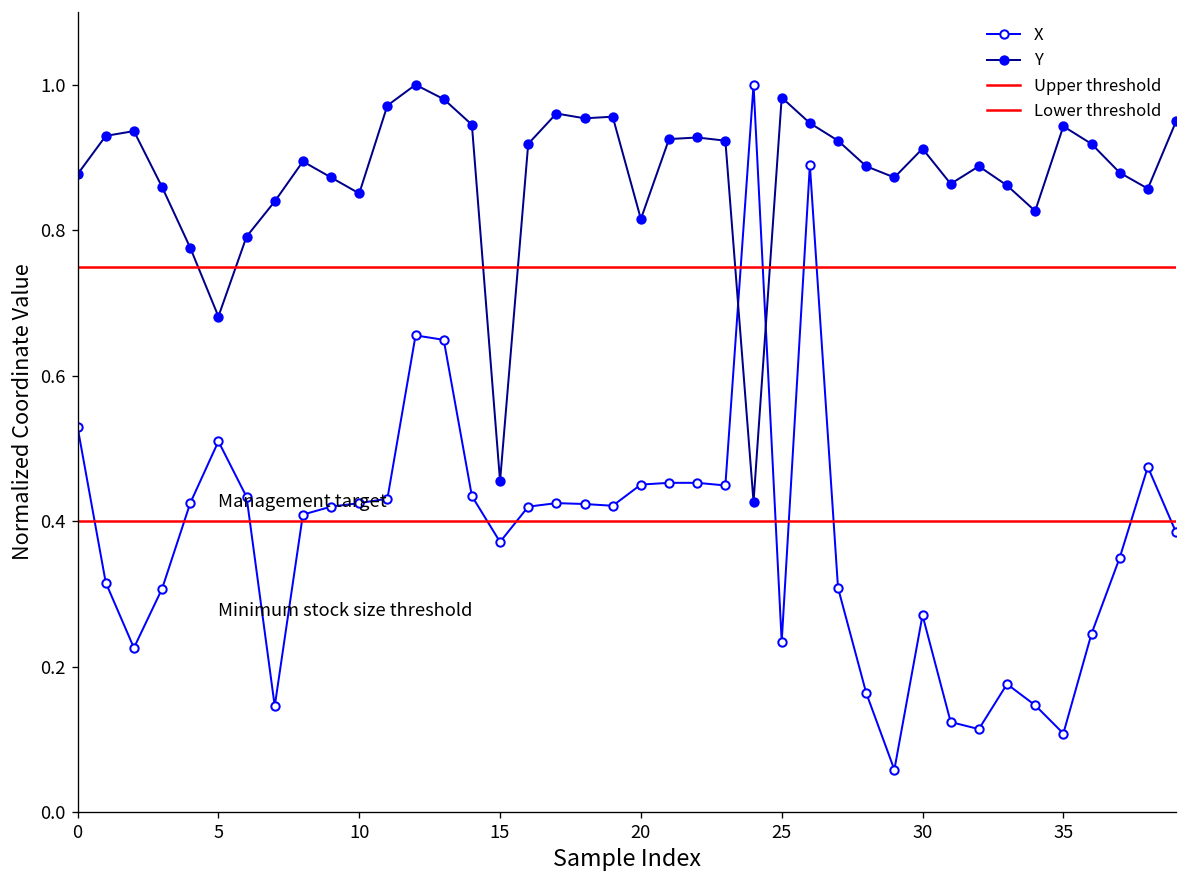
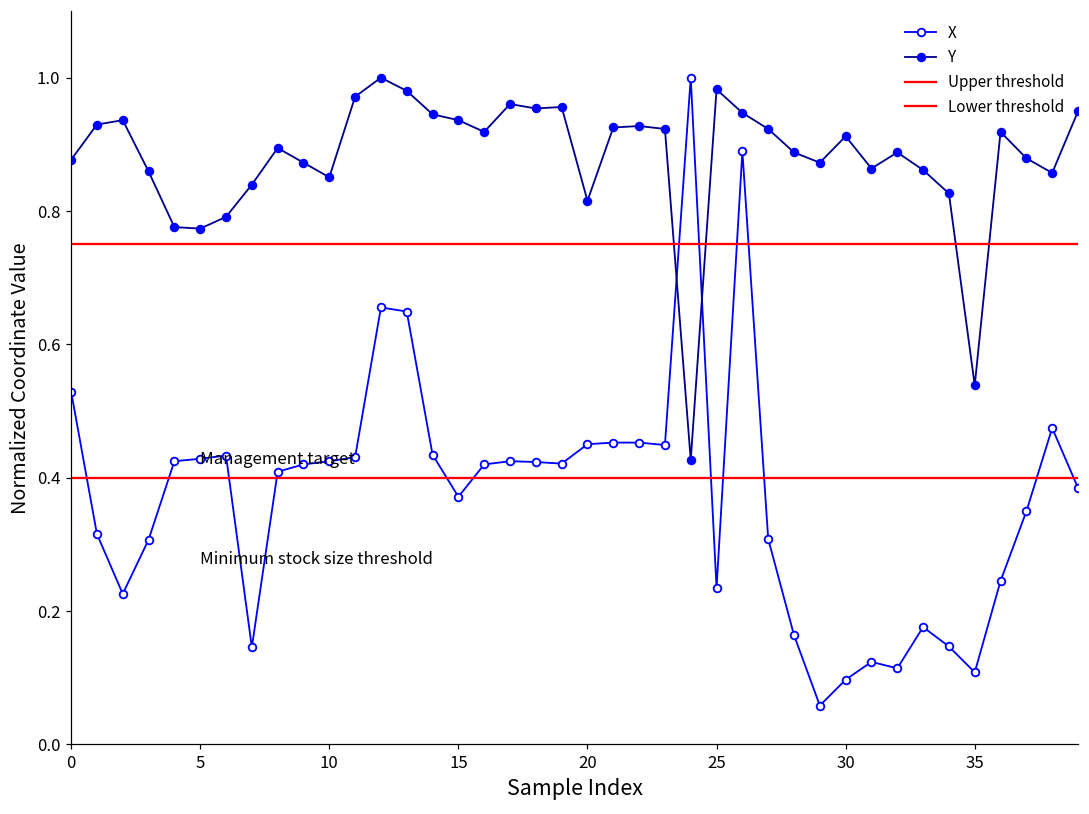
X, 5: 0.51 -> 0.43
Y, 5: 0.68 -> 0.77
Y, 15: 0.45 -> 0.94
X, 30: 0.27 -> 0.10
Y, 35: 0.94 -> 0.54
